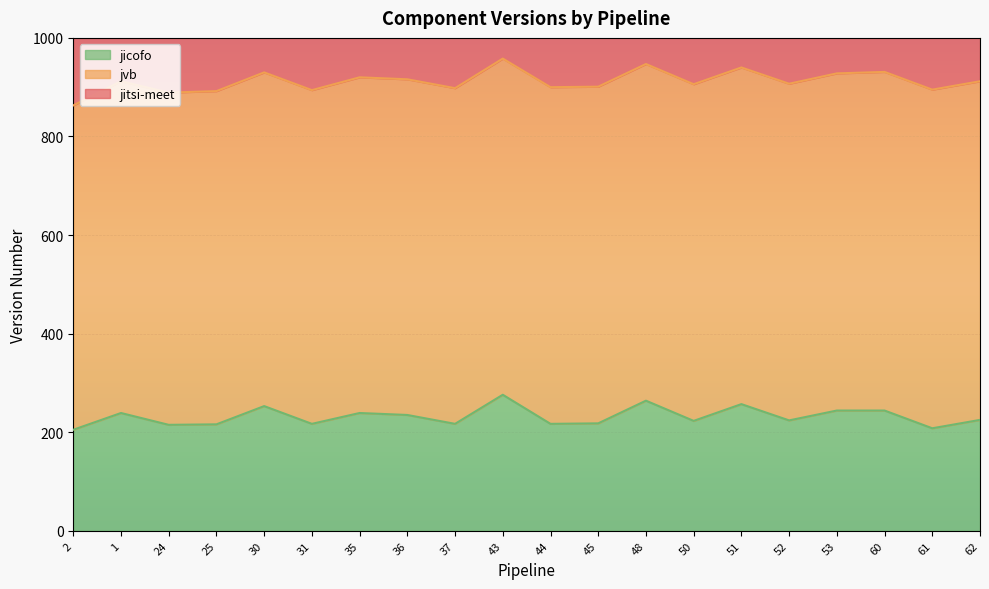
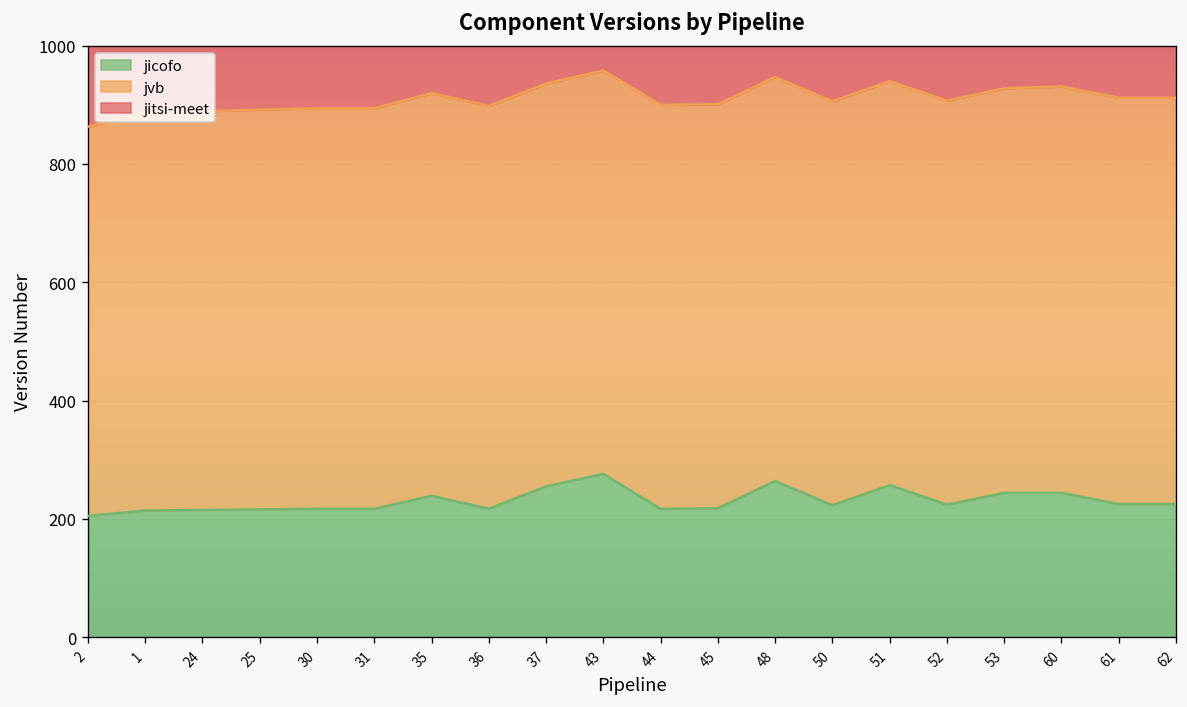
jicofo, 1: 240 -> 210
jicofo, 30: 250 -> 220
jicofo, 36: 240 -> 220
jicofo, 37: 220 -> 260
jicofo, 61: 210 -> 230
